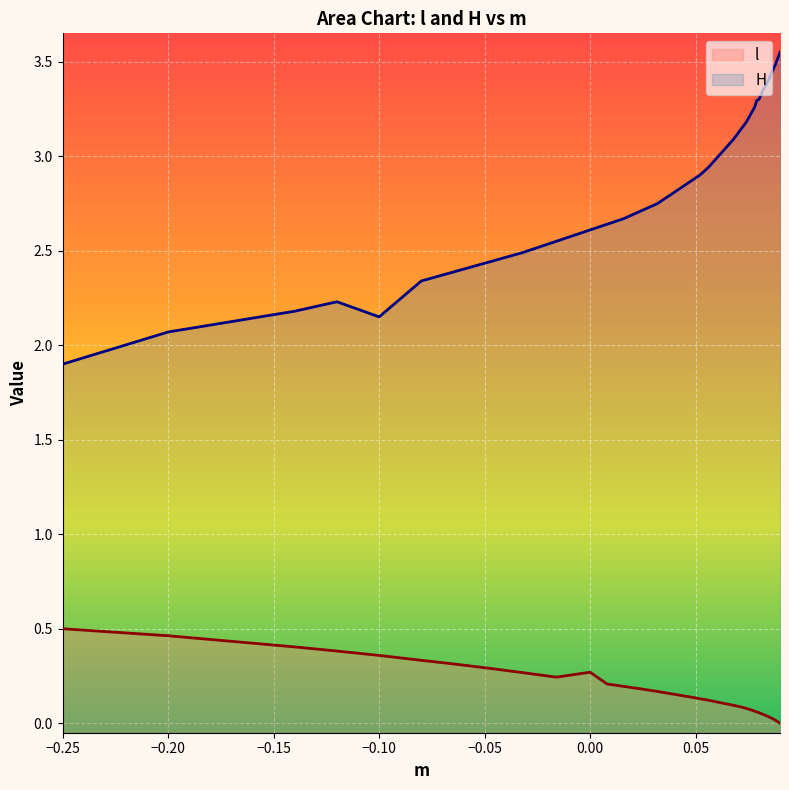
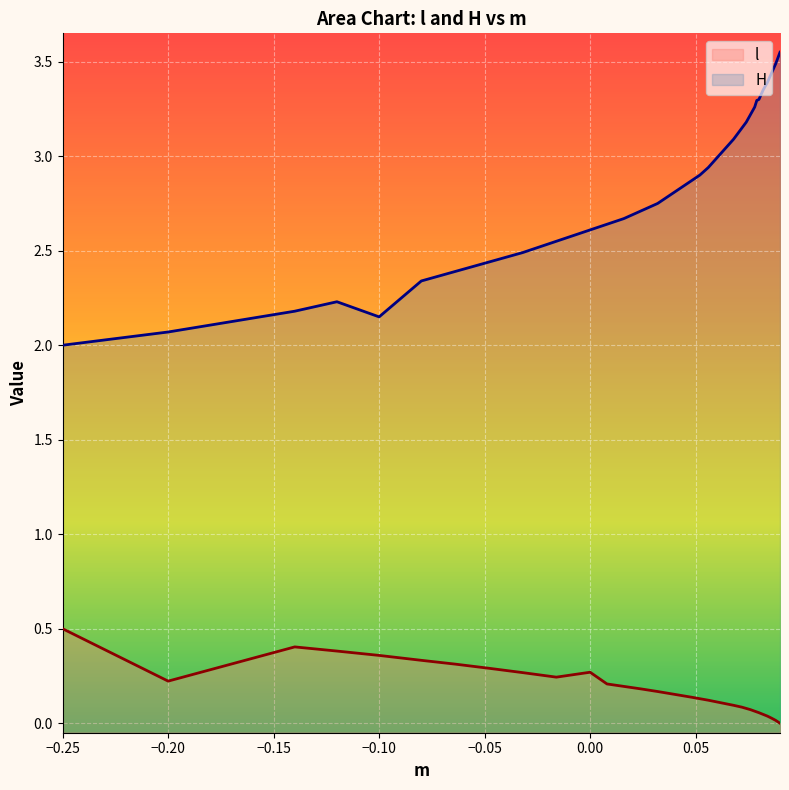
H, −0.25: 1.9 -> 2.0
l, −0.20: 0.46 -> 0.22
